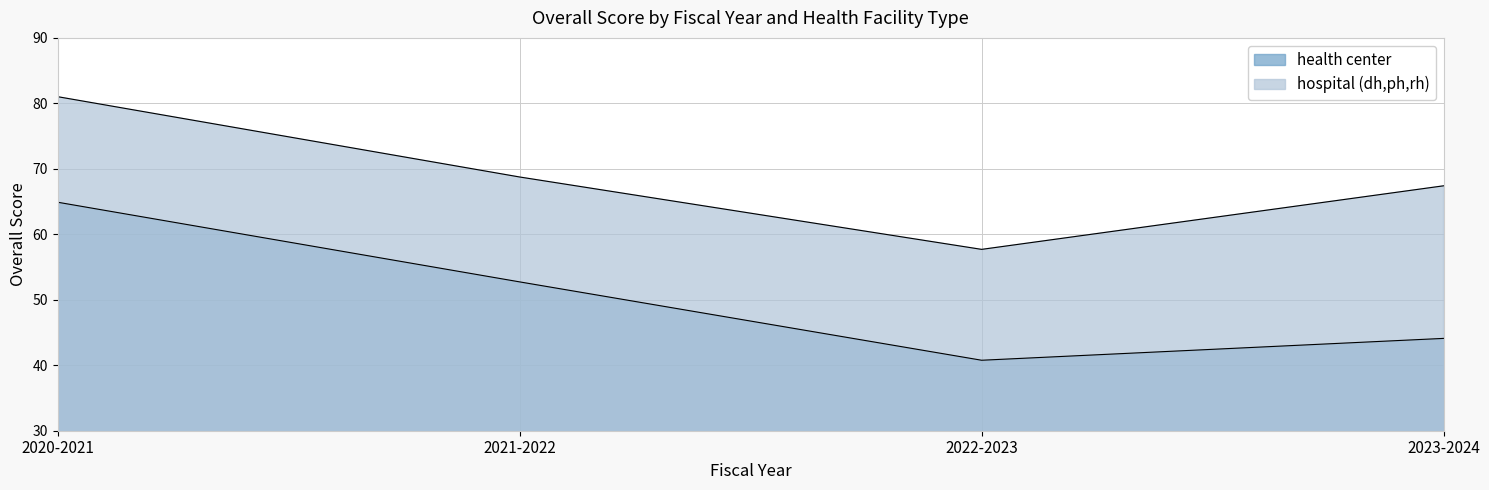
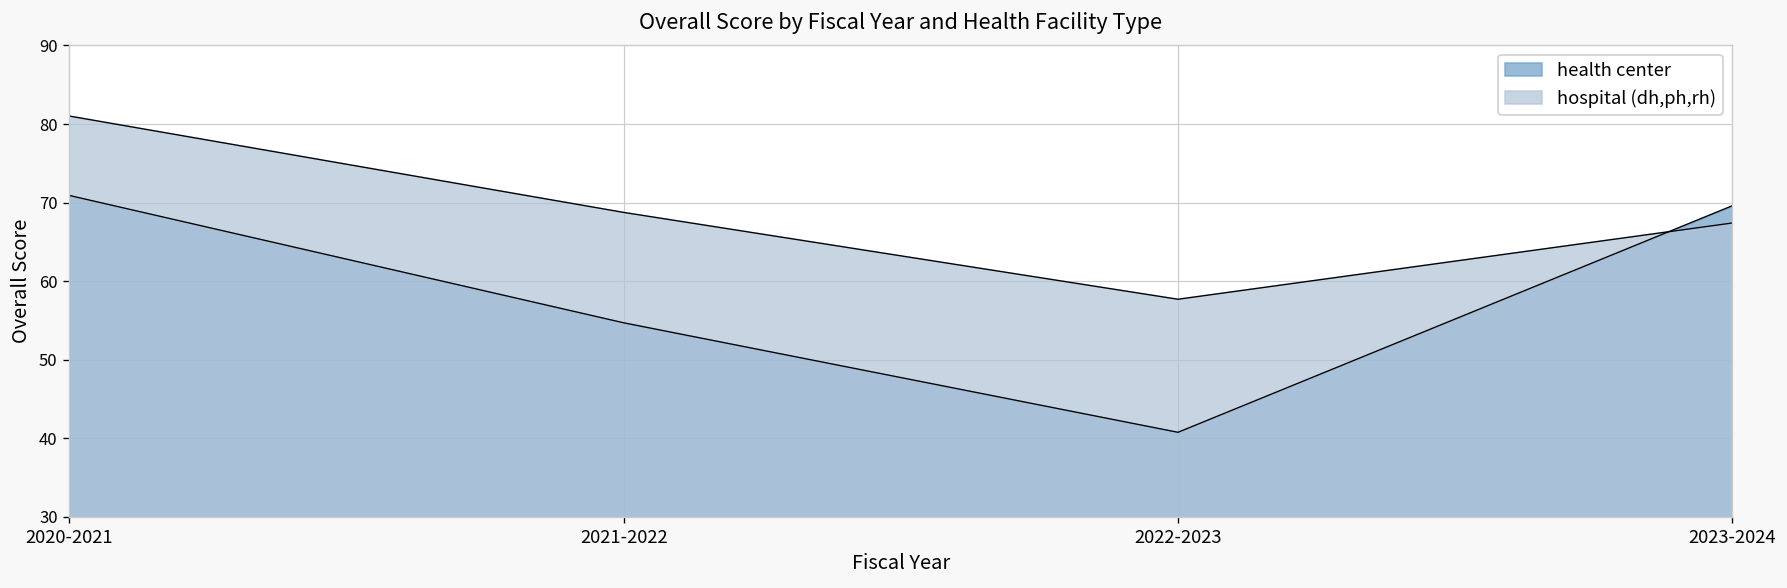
health center, 2020-2021: 65 -> 71
health center, 2021-2022: 53 -> 55
health center, 2023-2024: 44 -> 70
